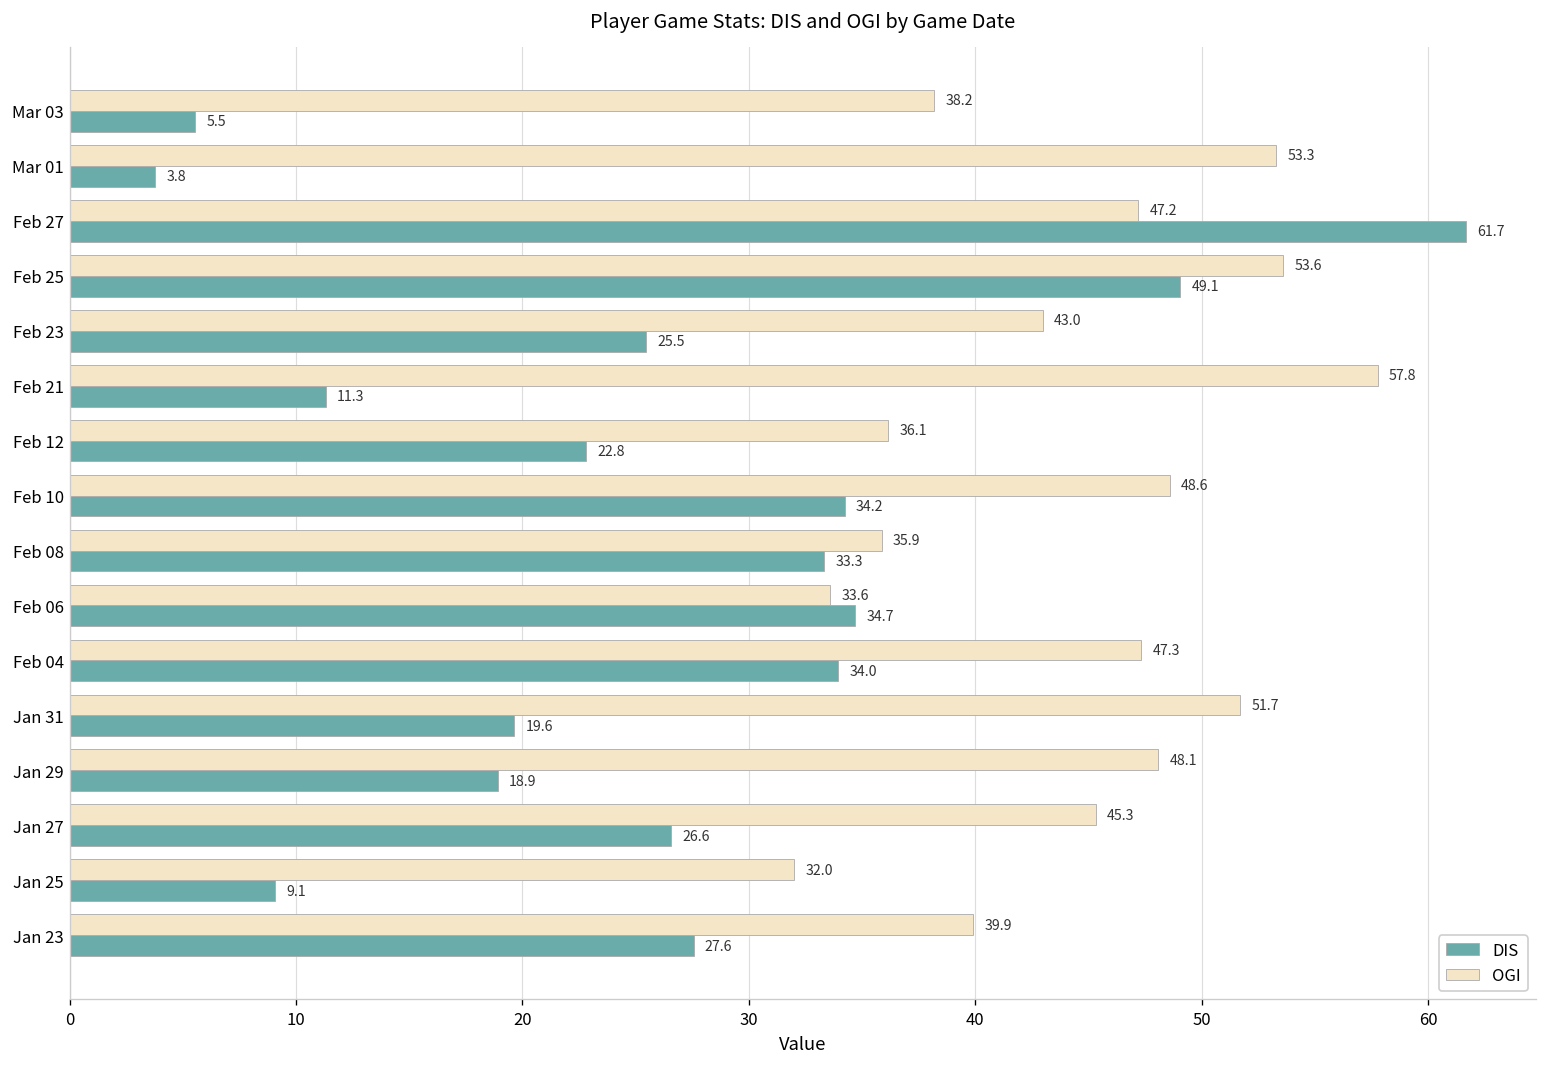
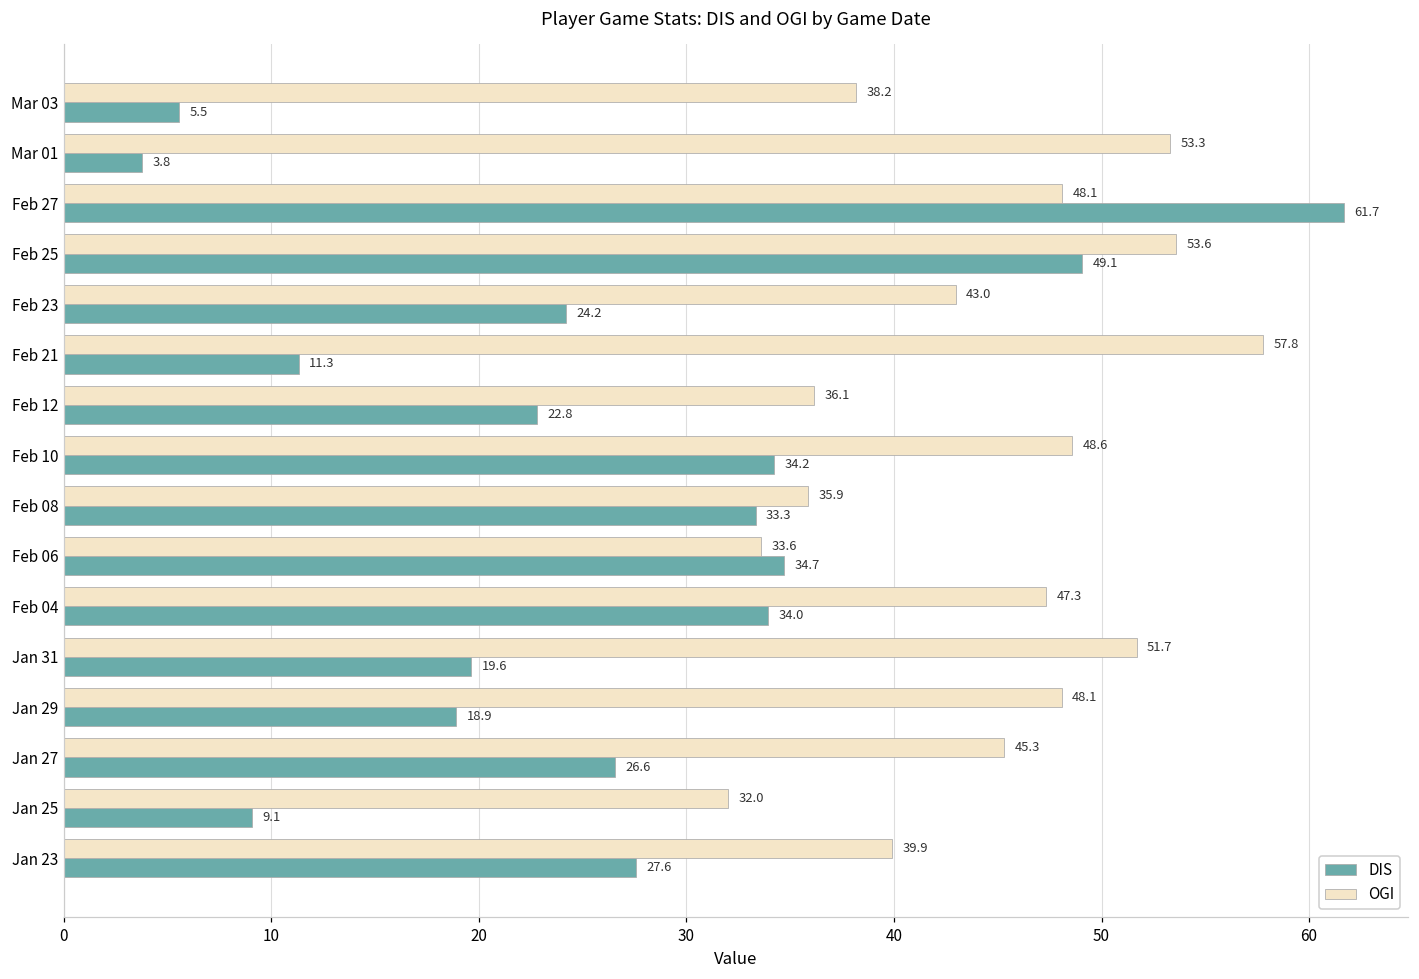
OGI, Feb 27: 47.2 -> 48.1
DIS, Feb 23: 25.5 -> 24.2
